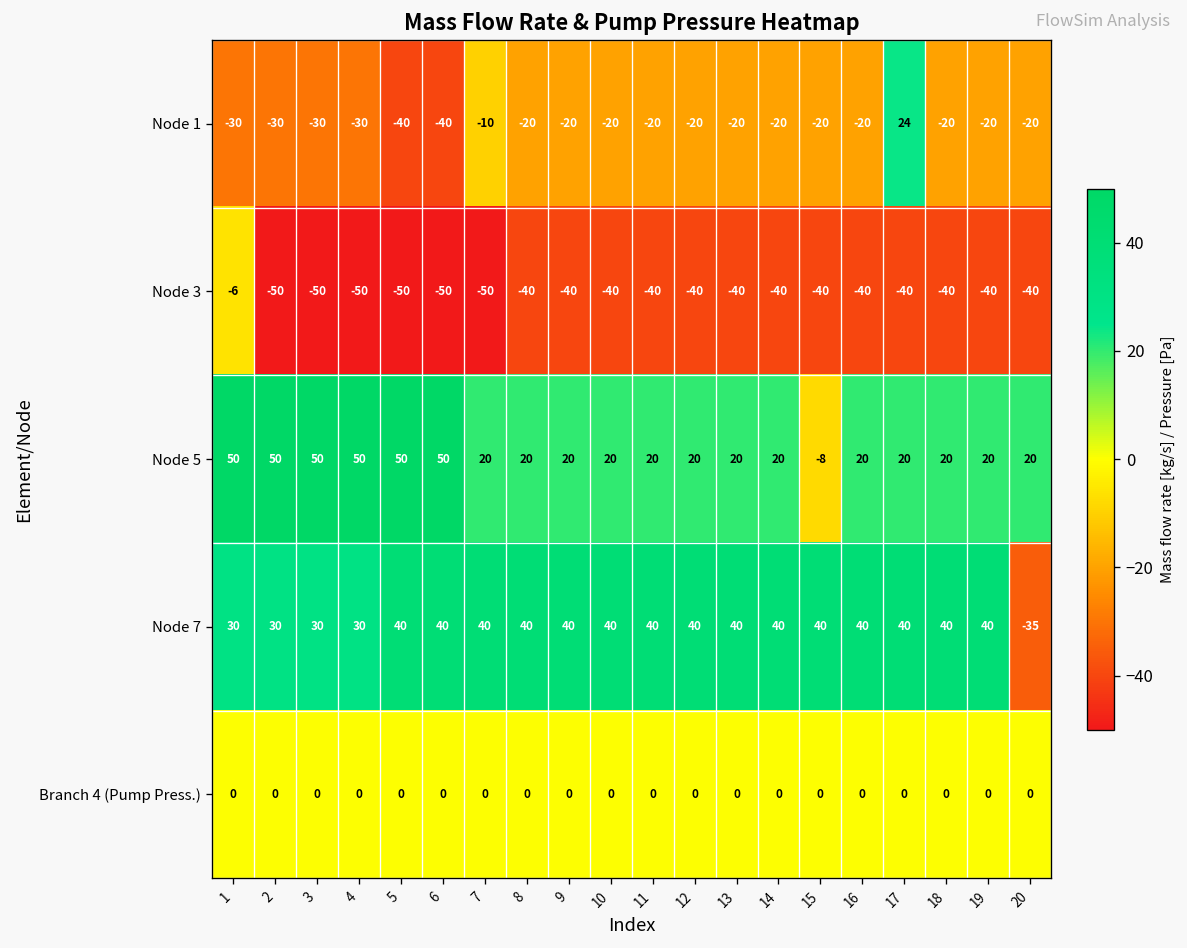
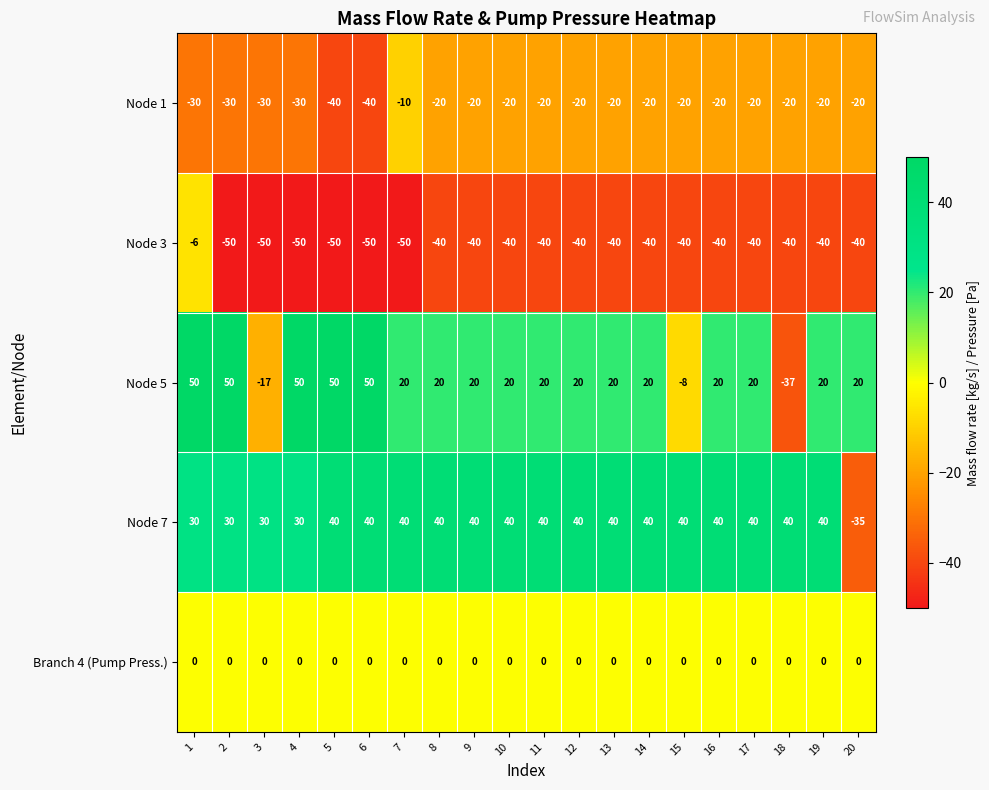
Node 1, 17: 24 -> -20
Node 5, 3: 50 -> -17
Node 5, 18: 20 -> -37
